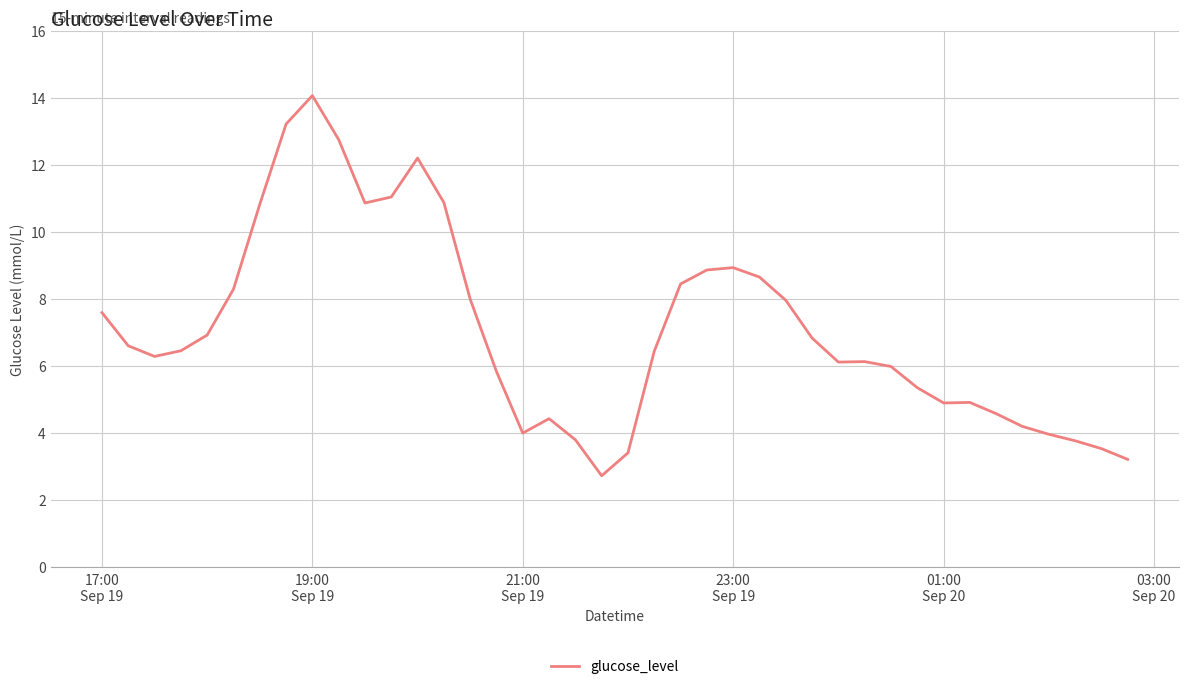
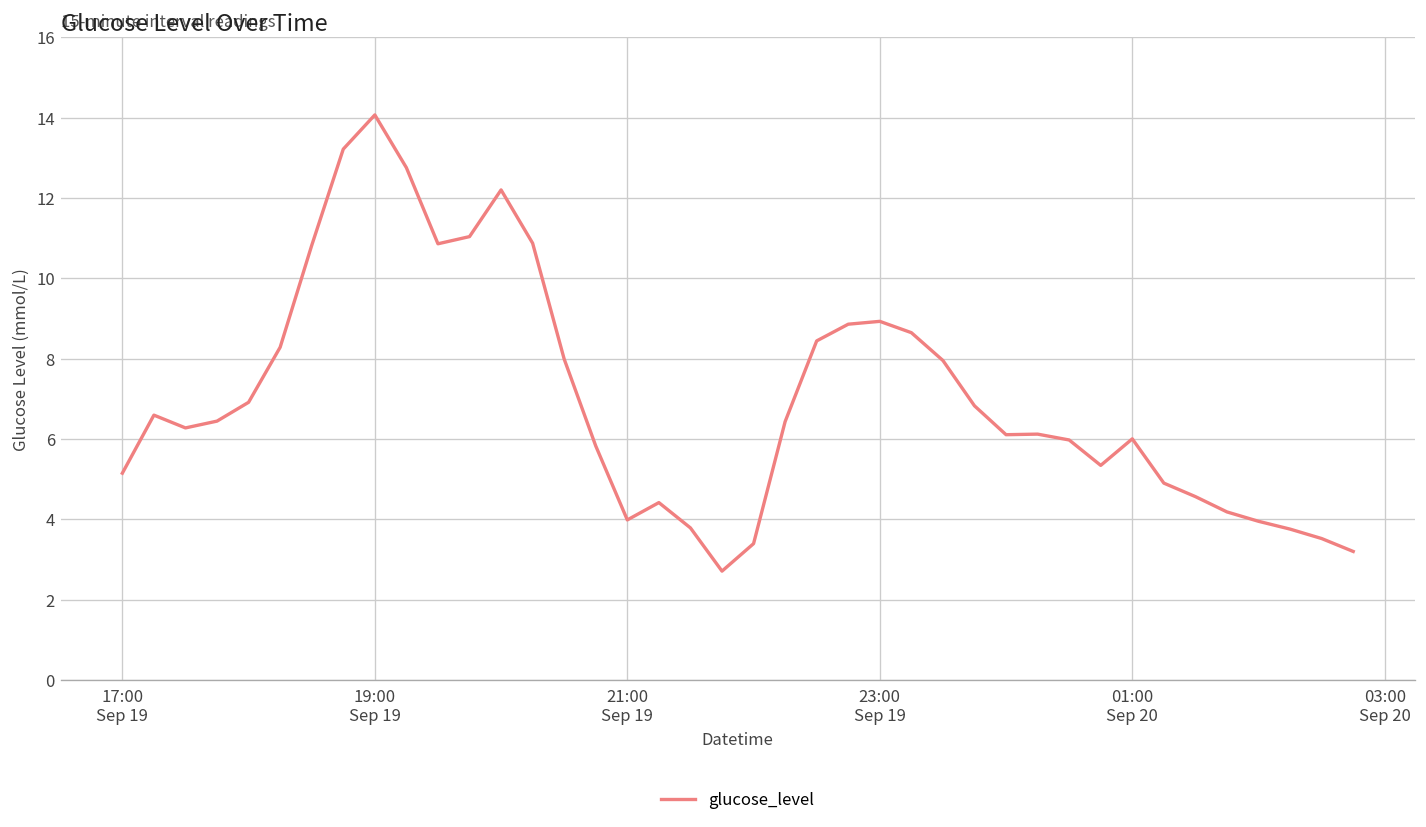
17:00 Sep 19: 7.6 -> 5.2
01:00 Sep 20: 4.9 -> 6.0
